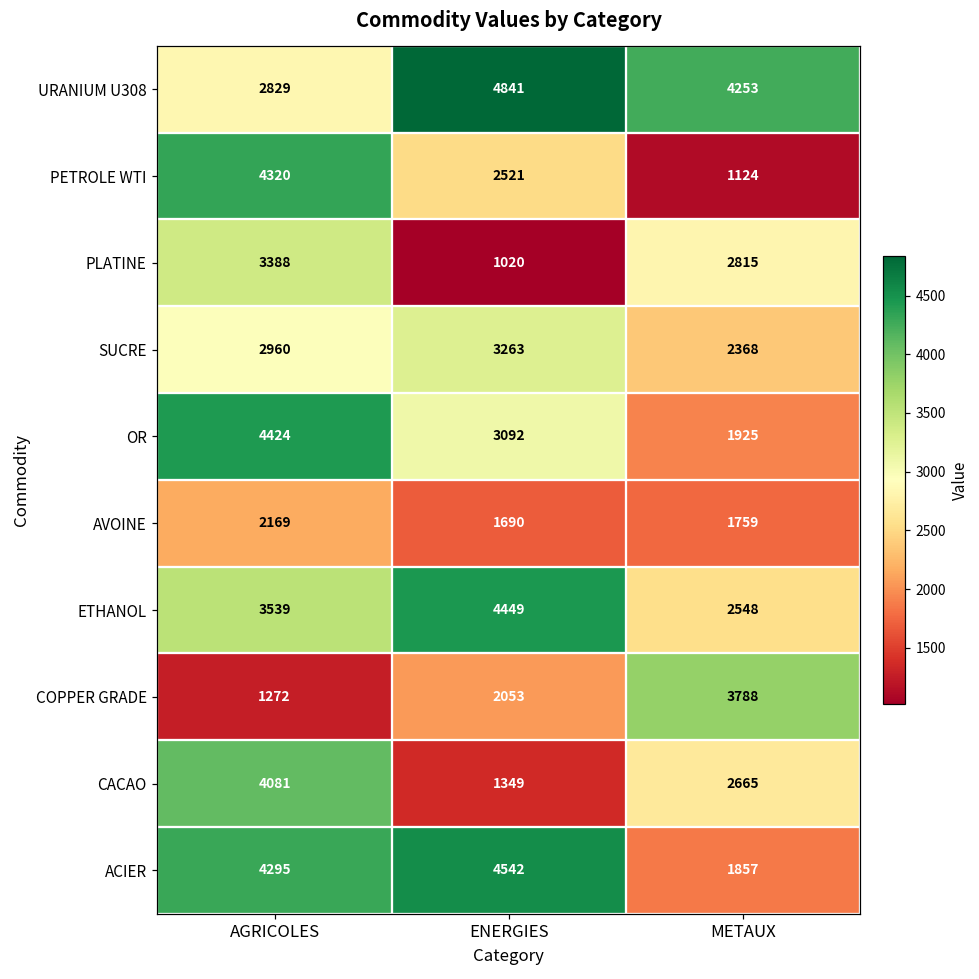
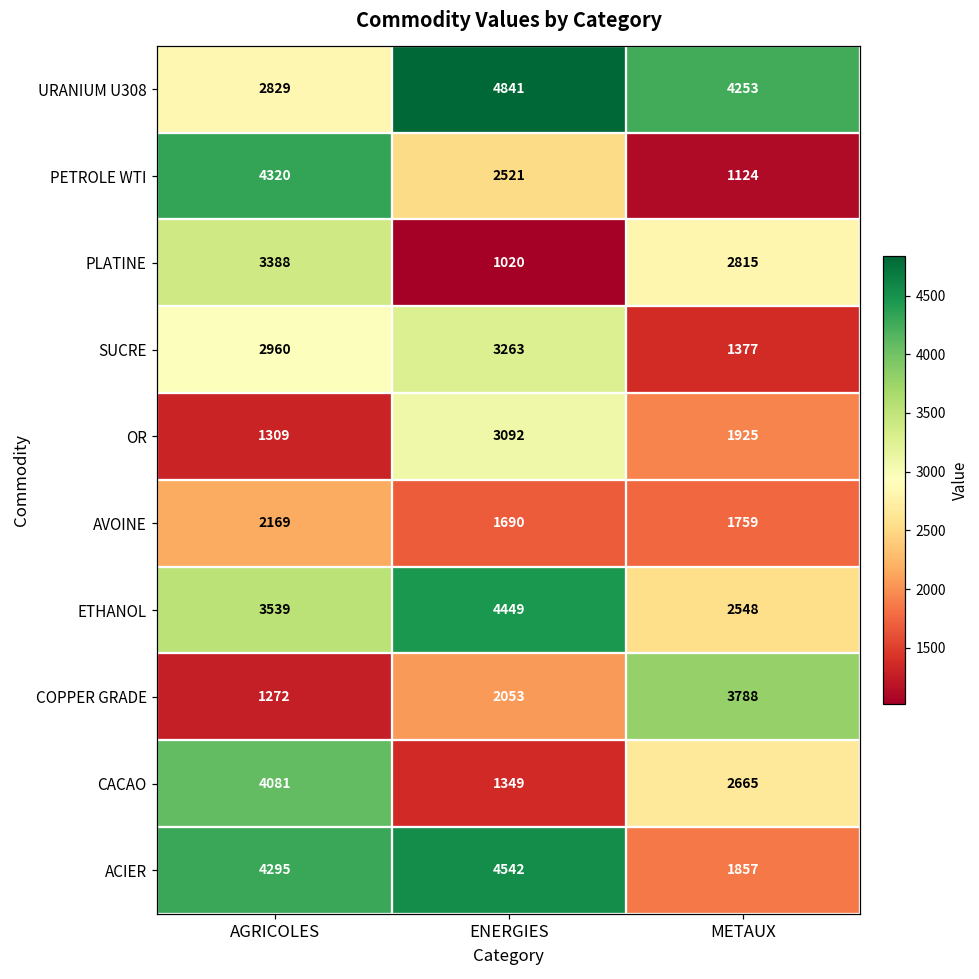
SUCRE, METAUX: 2368 -> 1377
OR, AGRICOLES: 4424 -> 1309
